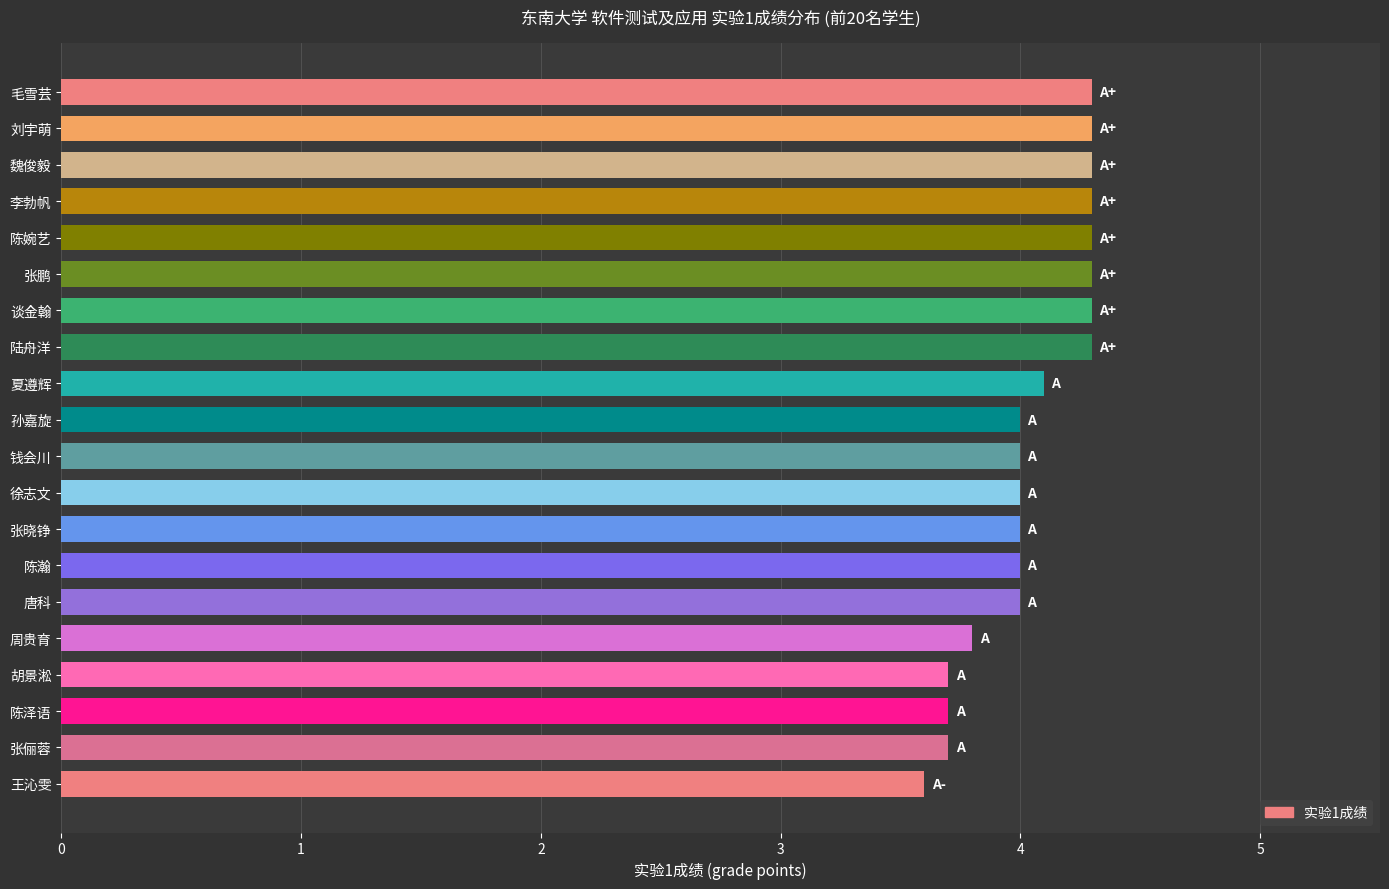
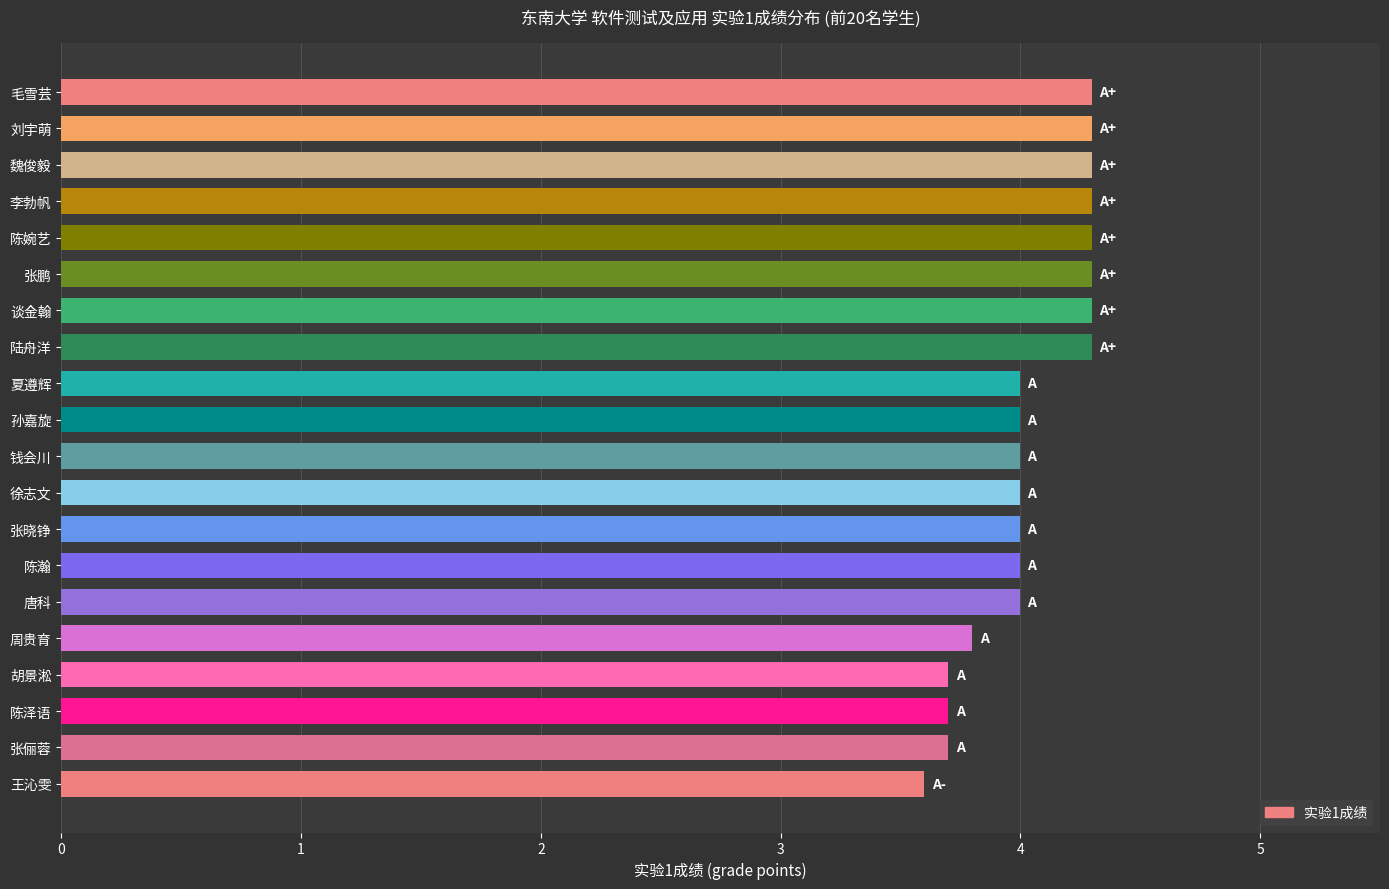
夏遵辉: 4.1 -> 4.0
